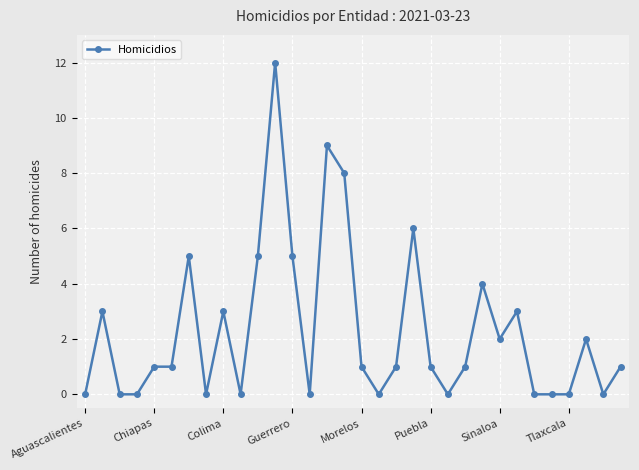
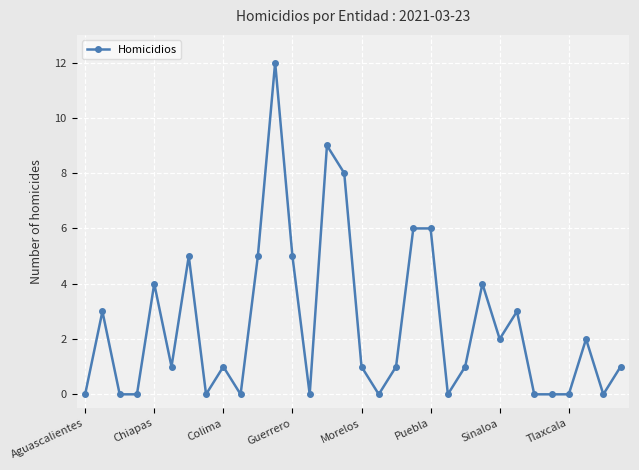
Chiapas: 1 -> 4
Colima: 3 -> 1
Puebla: 1 -> 6
